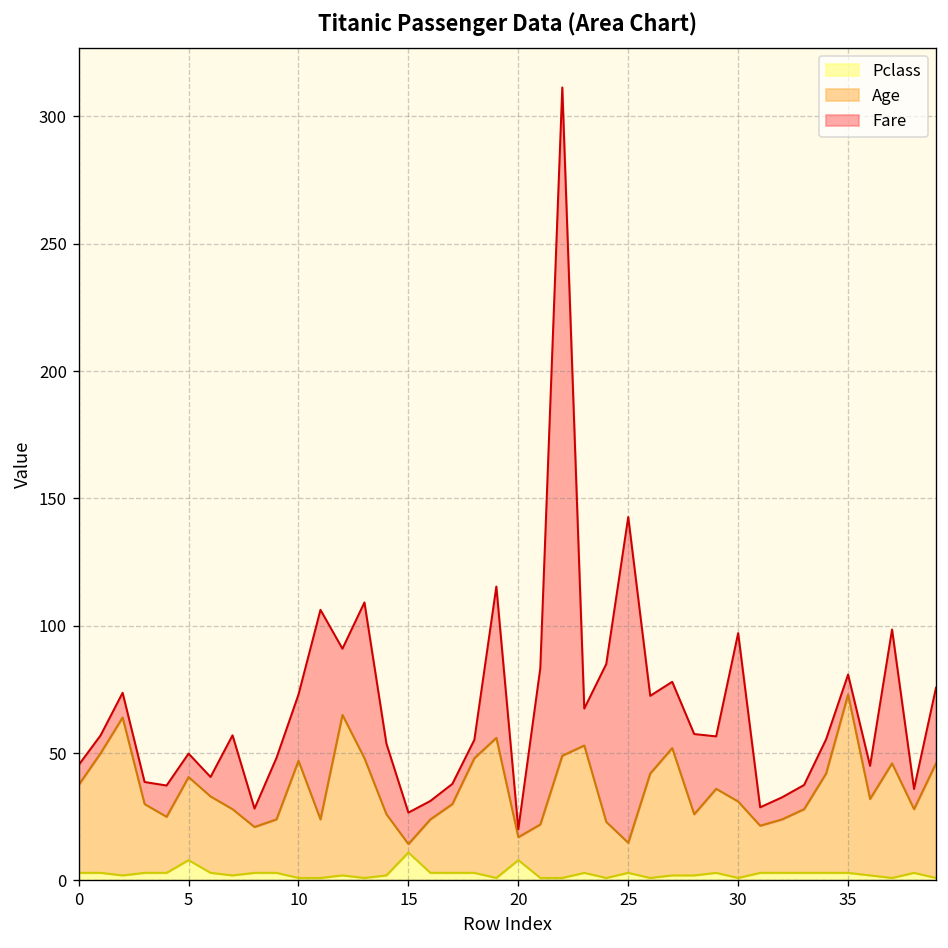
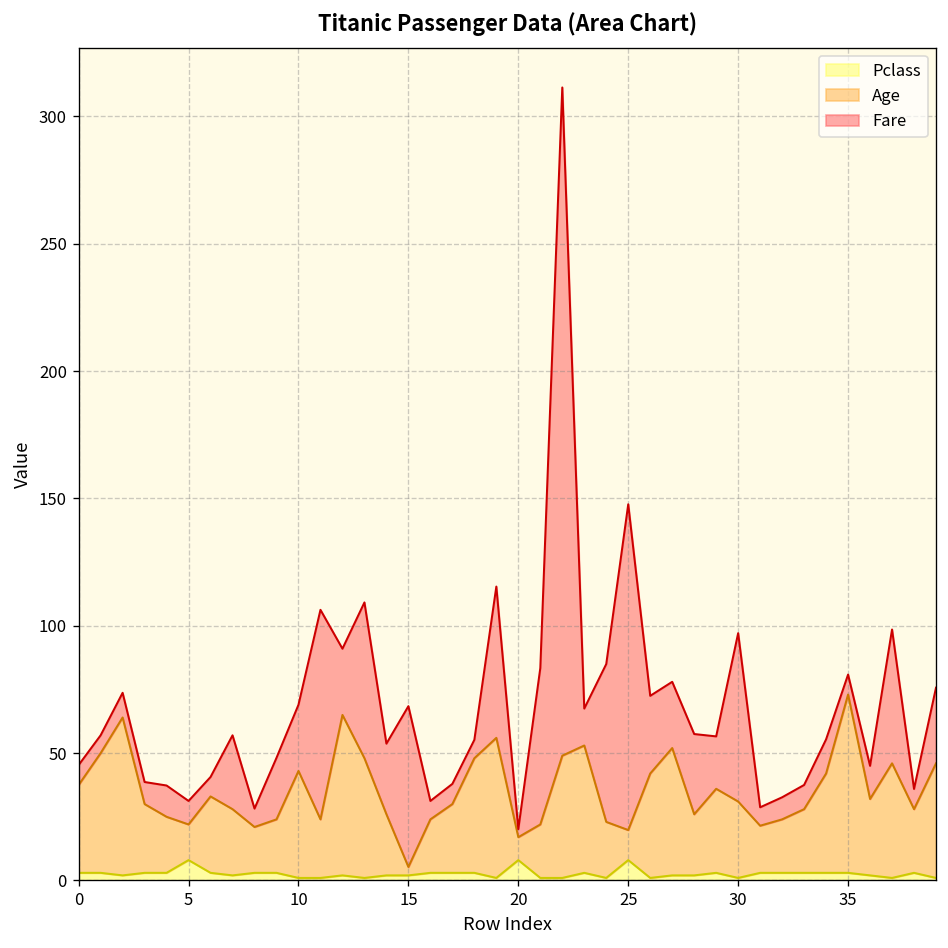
Age, 5: 33 -> 14
Age, 10: 46 -> 42
Pclass, 15: 11 -> 2
Fare, 15: 12 -> 63
Pclass, 25: 3 -> 8
